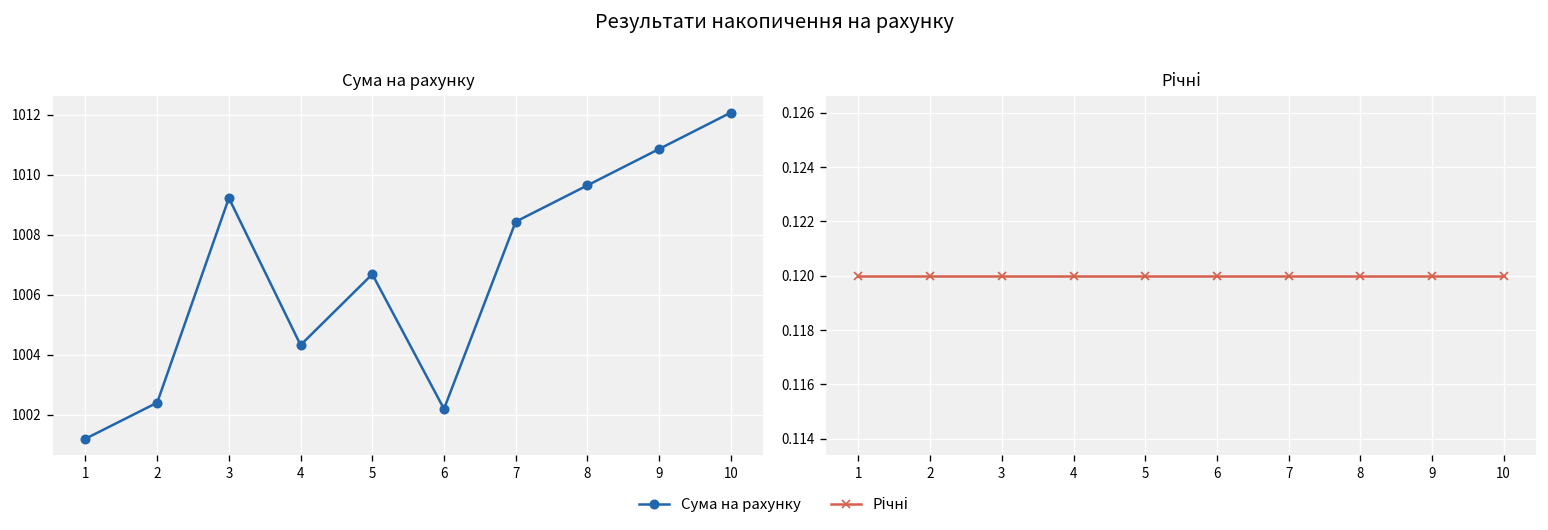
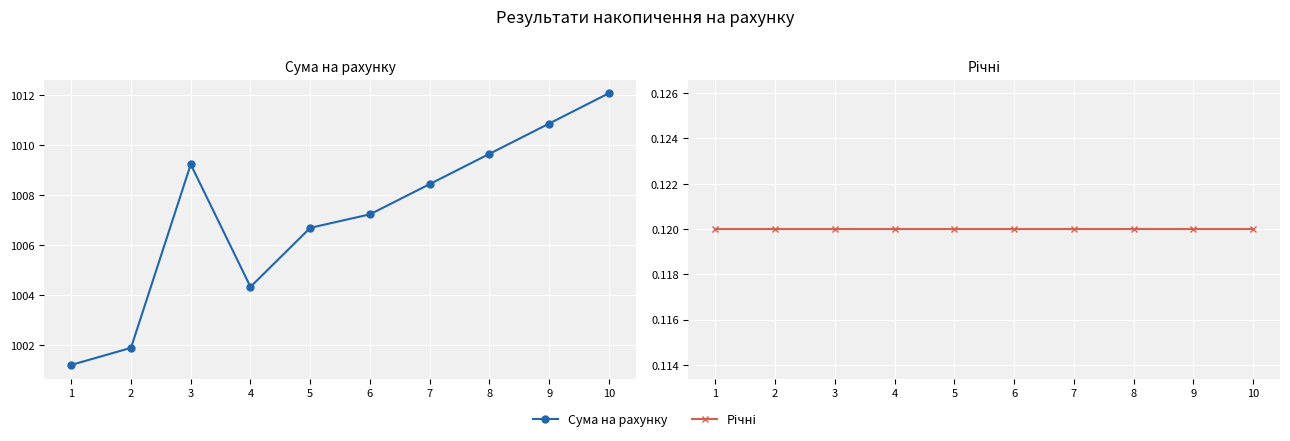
Сума на рахунку, 2: 1002.4 -> 1001.9
Сума на рахунку, 6: 1002.2 -> 1007.2
